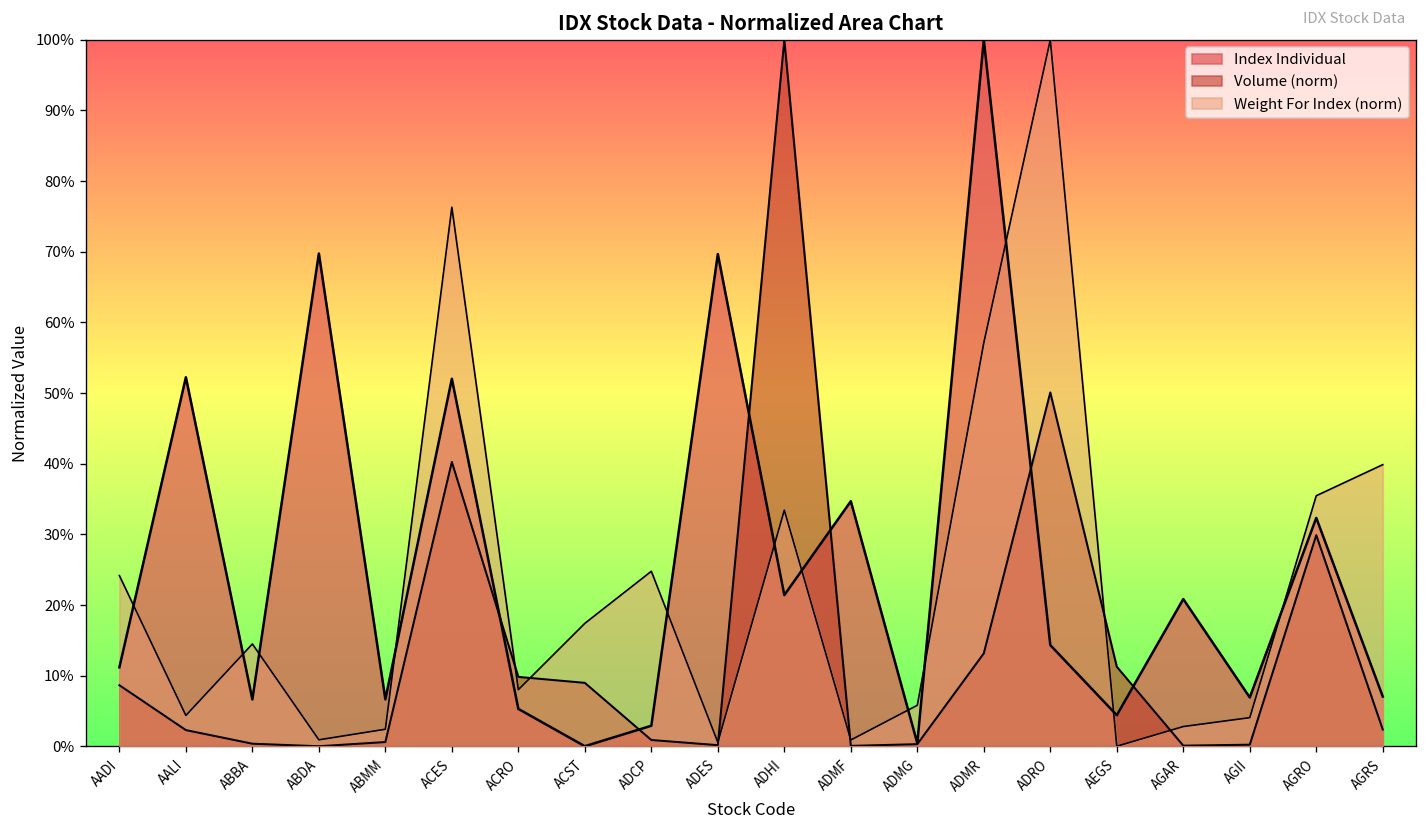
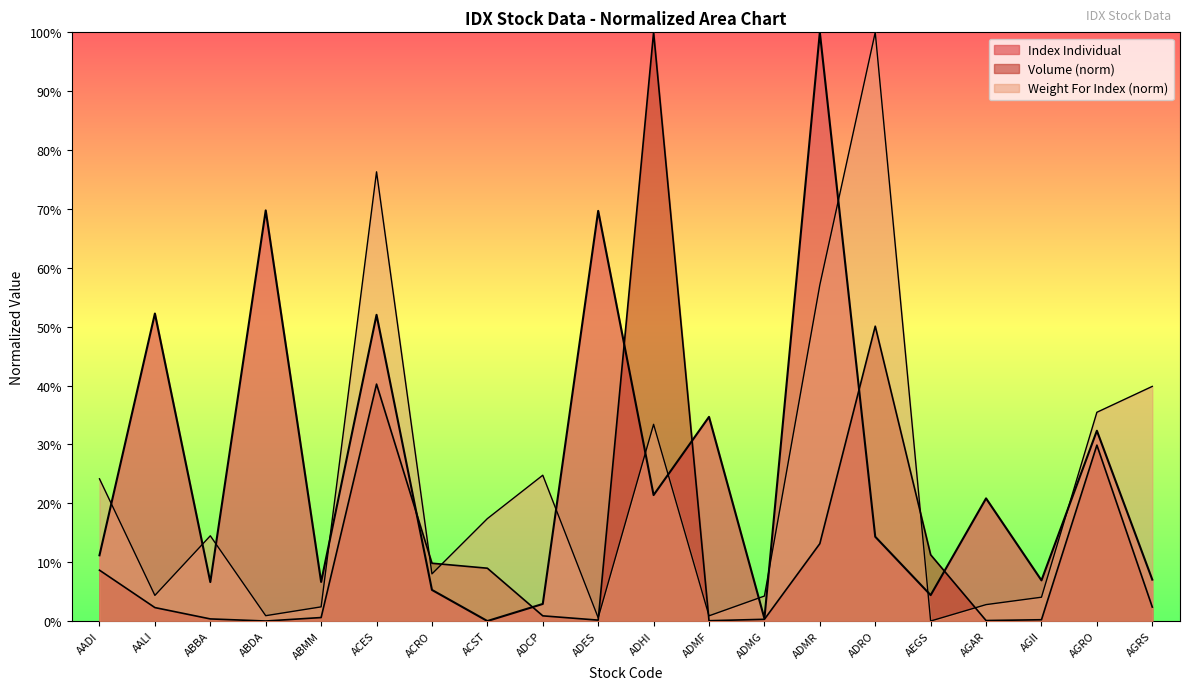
Weight For Index (norm), ADMG: 6% -> 4%
